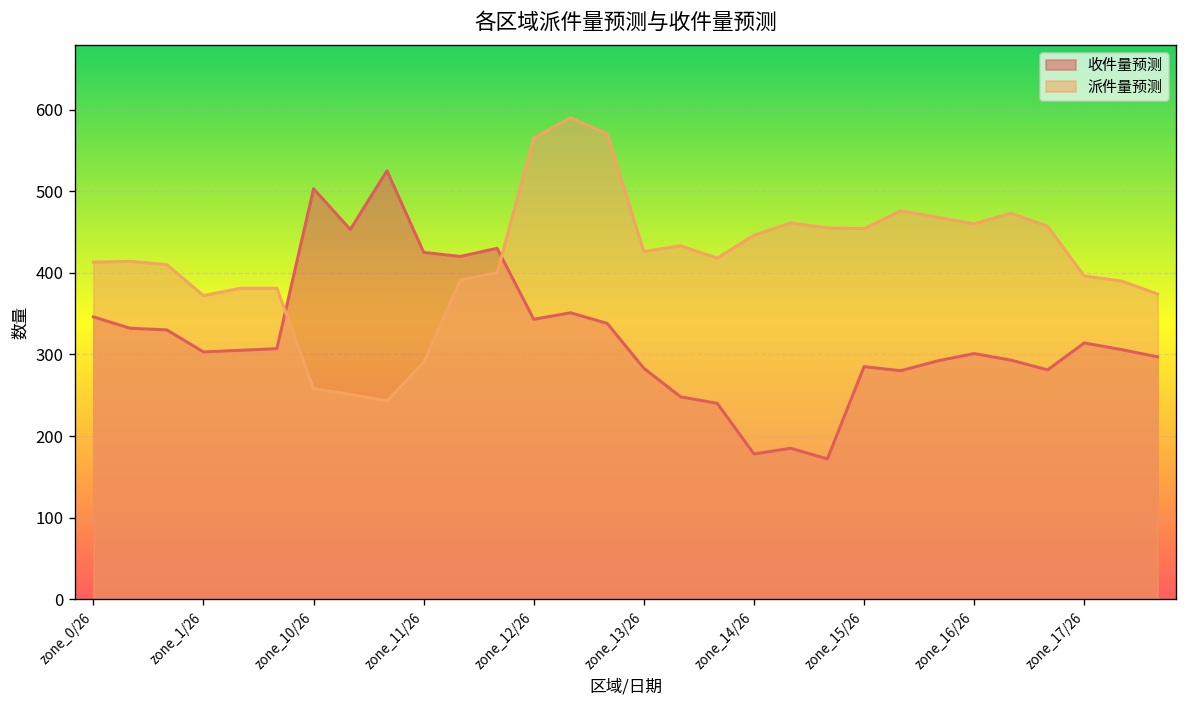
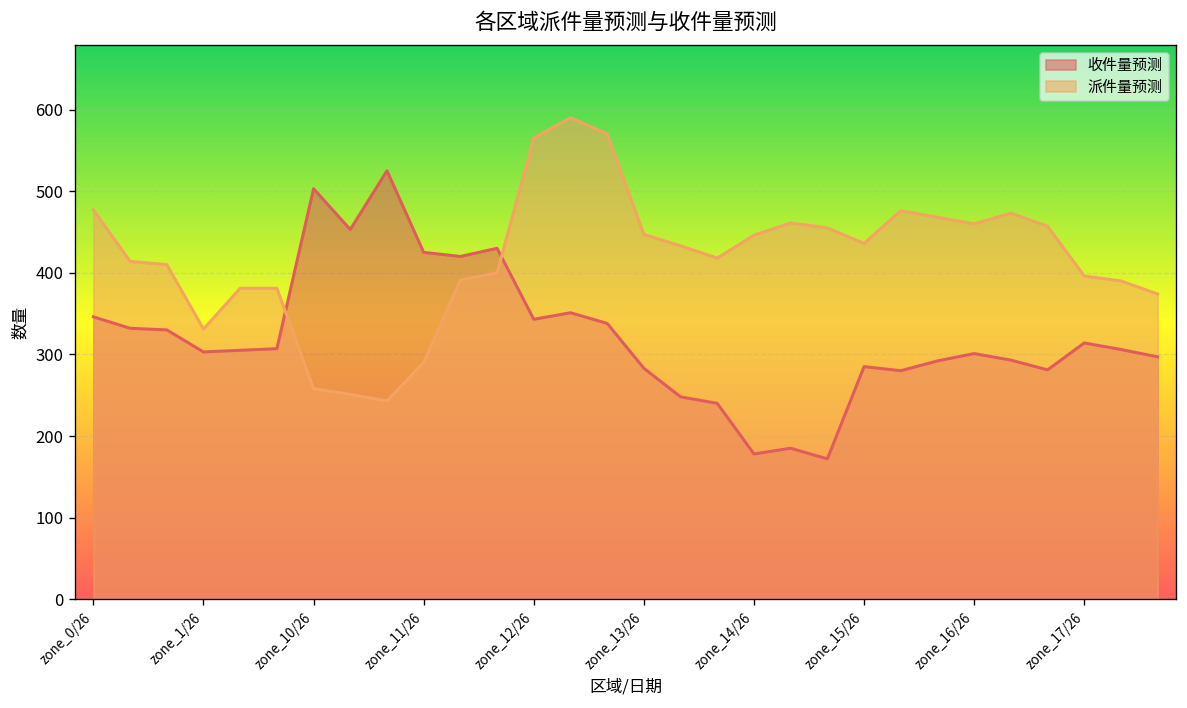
派件量预测, zone_0/26: 410 -> 480
派件量预测, zone_1/26: 370 -> 330
派件量预测, zone_13/26: 430 -> 450
派件量预测, zone_15/26: 450 -> 440
